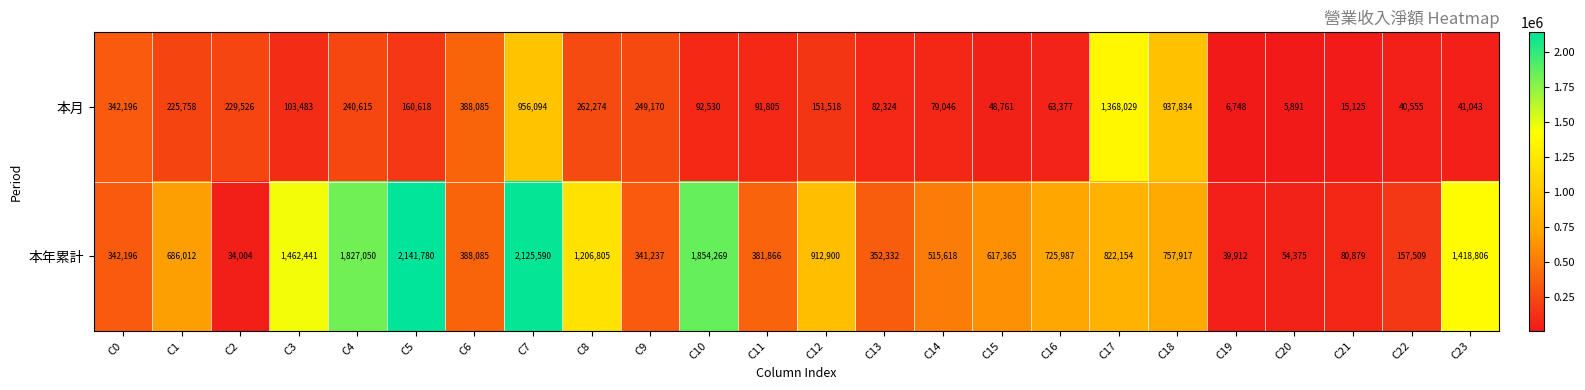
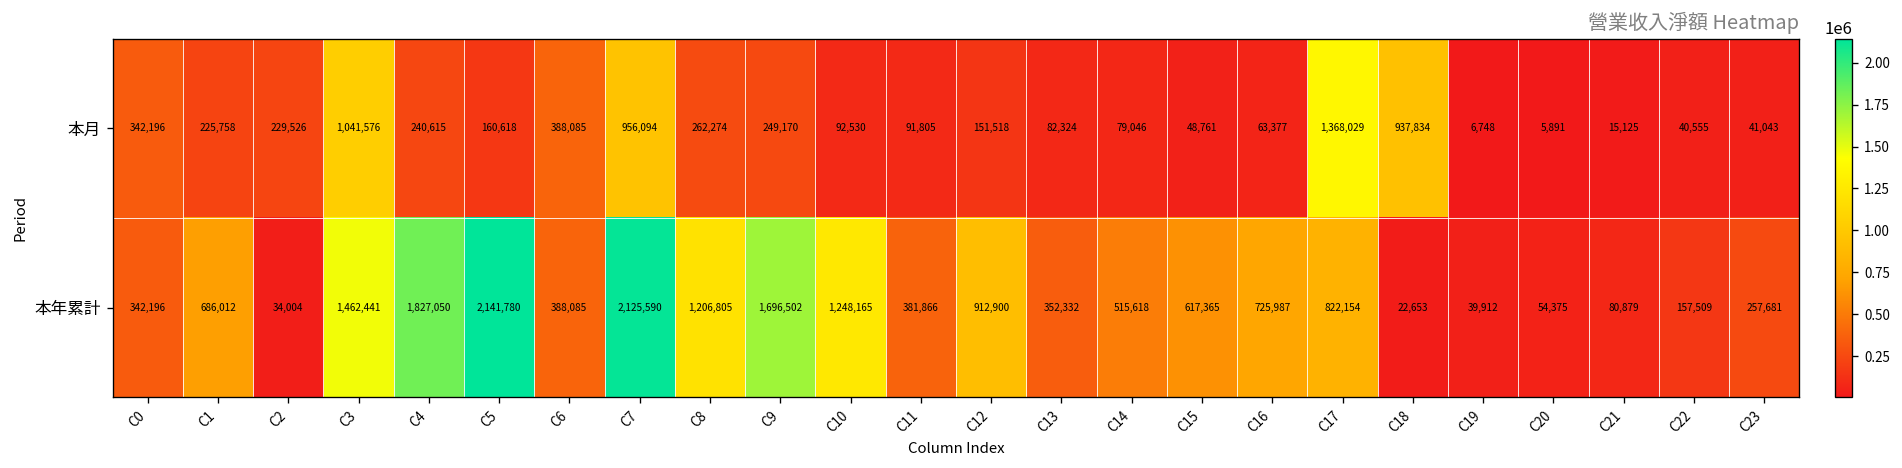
本月, C3: 103,483 -> 1,041,576
本年累計, C9: 341,237 -> 1,696,502
本年累計, C10: 1,854,269 -> 1,248,165
本年累計, C18: 757,917 -> 22,653
本年累計, C23: 1,418,806 -> 257,681
